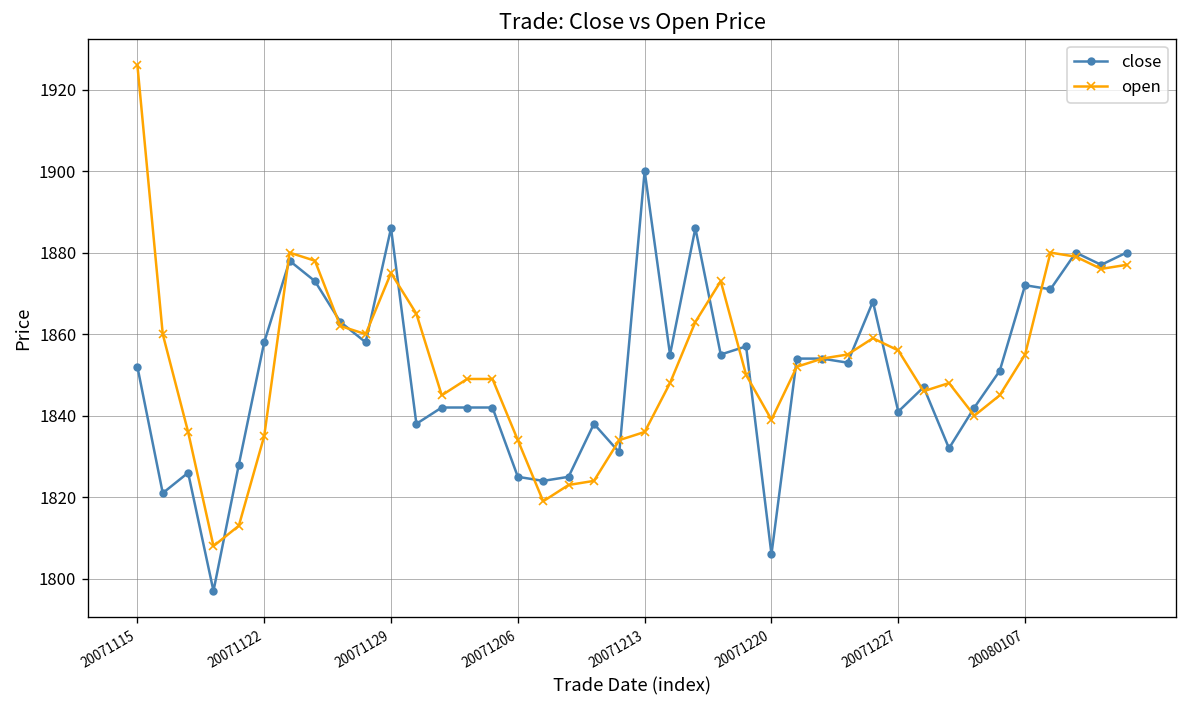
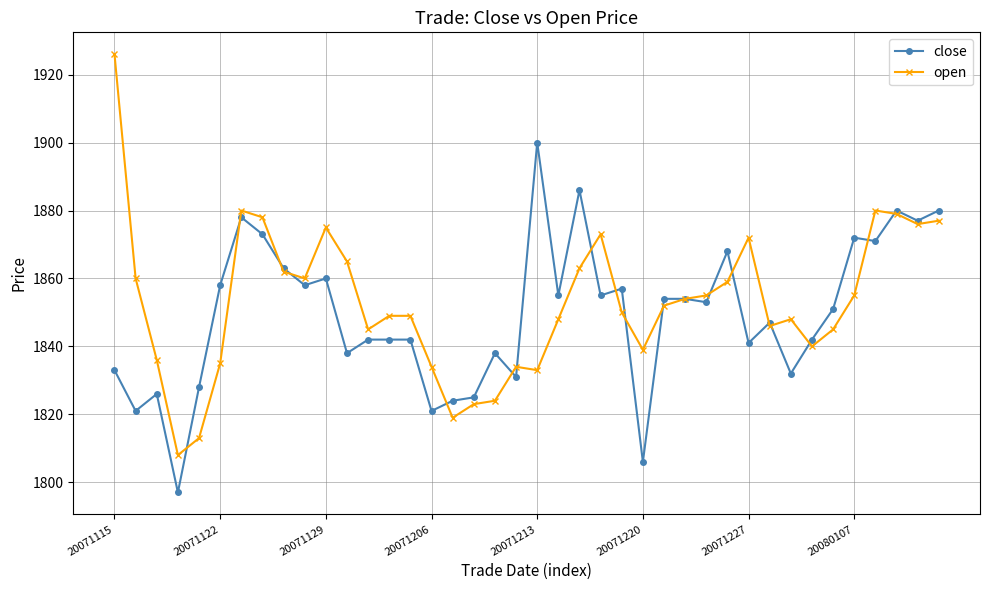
close, 20071115: 1852 -> 1833
close, 20071129: 1886 -> 1860
close, 20071206: 1825 -> 1821
open, 20071213: 1836 -> 1833
open, 20071227: 1856 -> 1872
